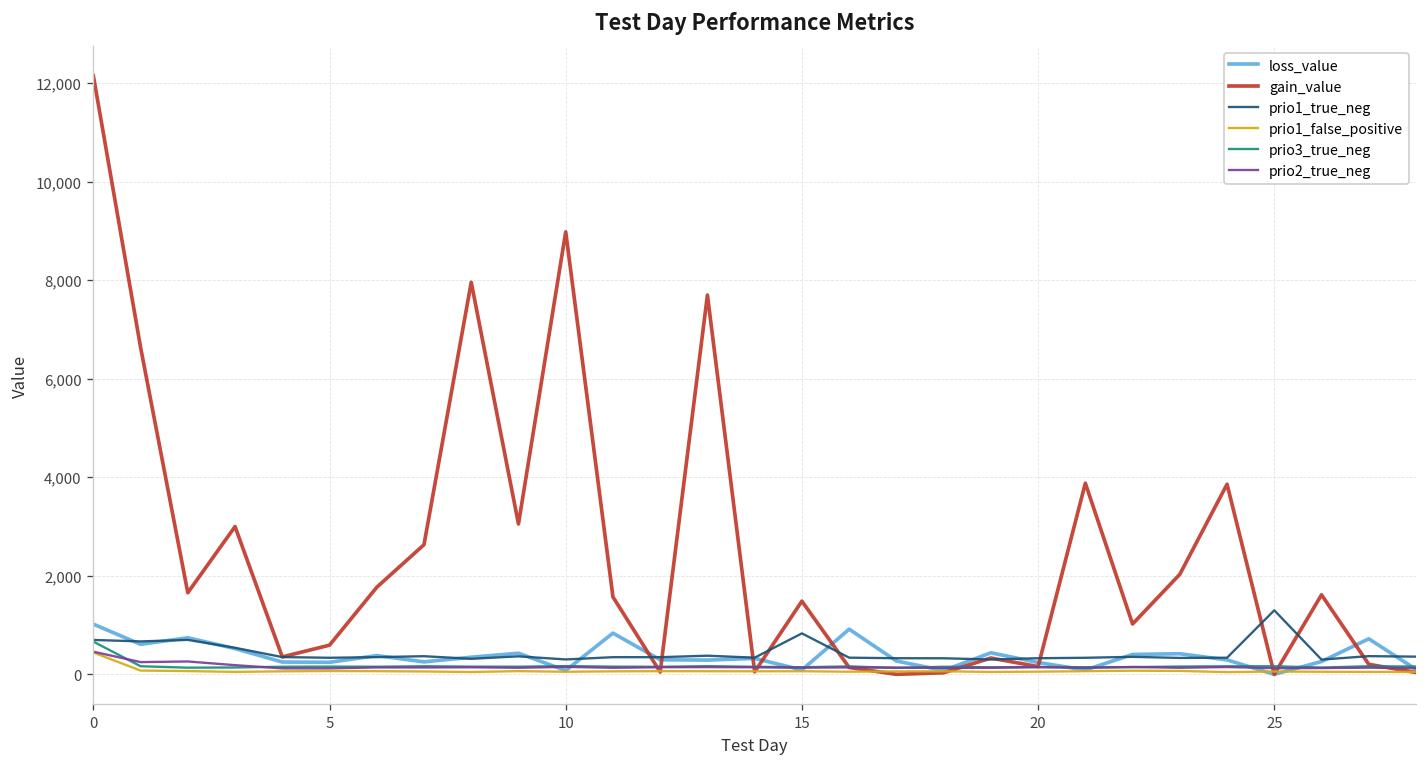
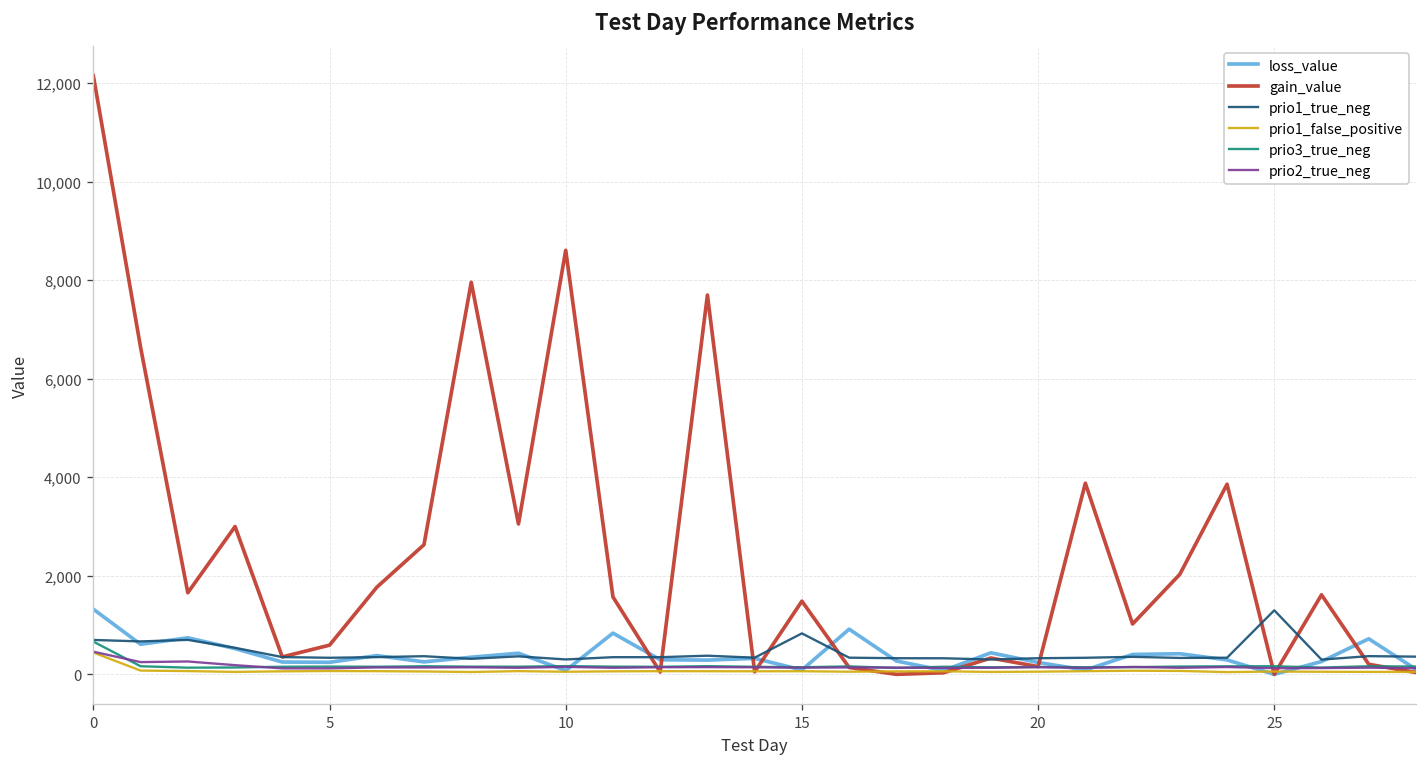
loss_value, 0: 1,000 -> 1,300
gain_value, 10: 9,000 -> 8,600
